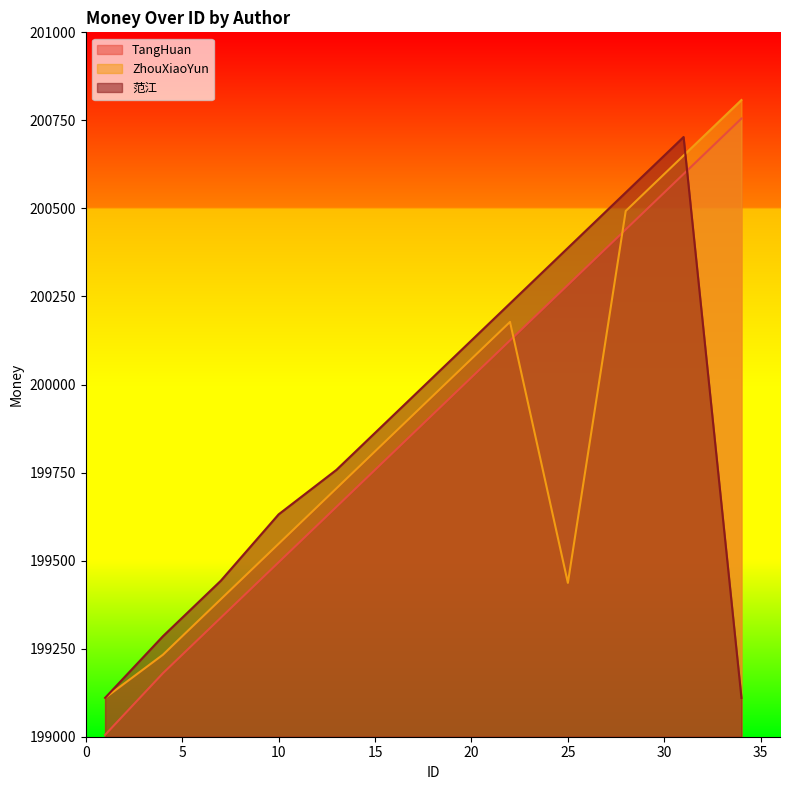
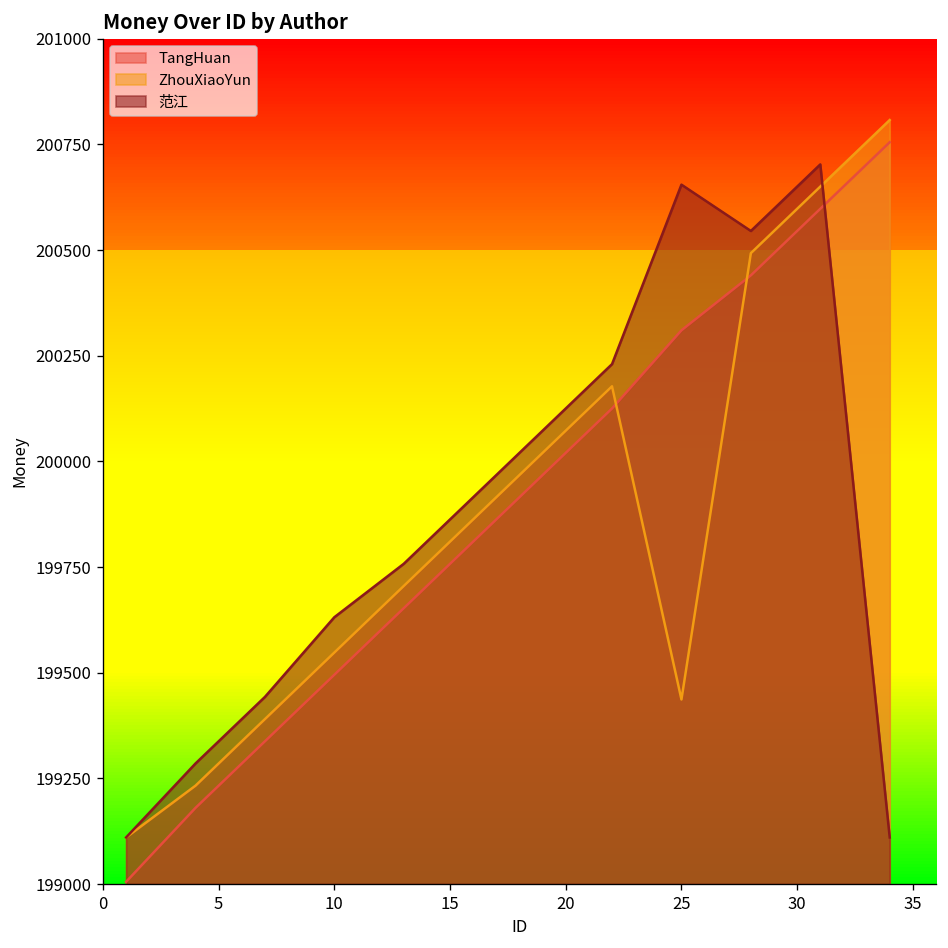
TangHuan, 25: 200280 -> 200310
范江, 25: 200390 -> 200650
